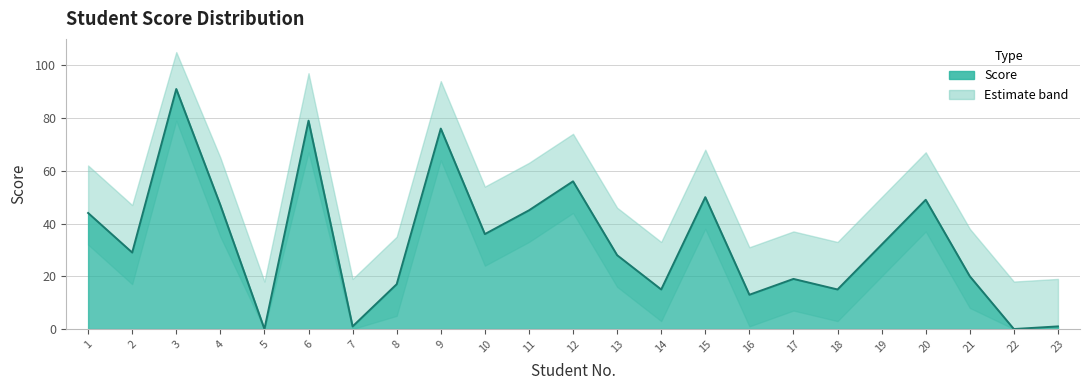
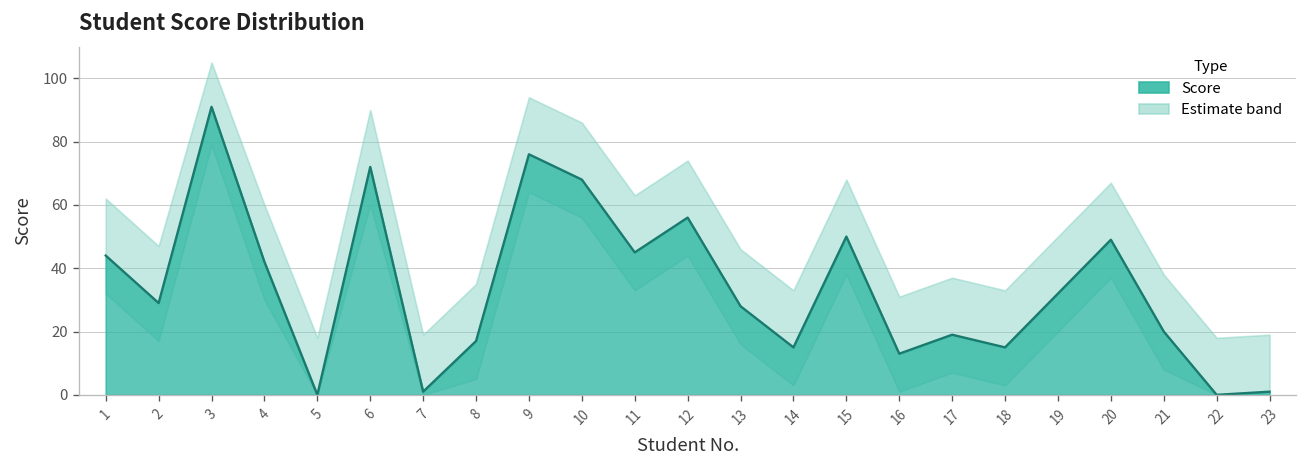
Score, 4: 47 -> 42
Score, 6: 79 -> 72
Score, 10: 36 -> 68
